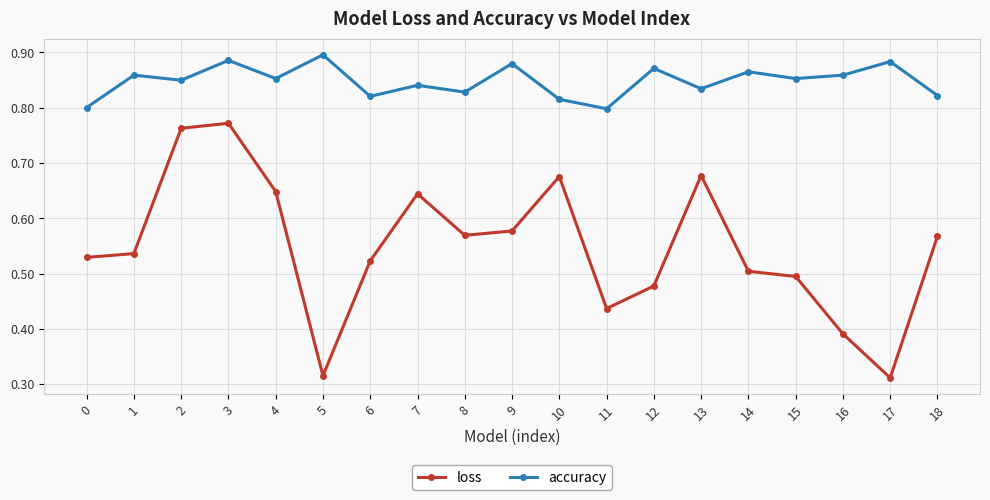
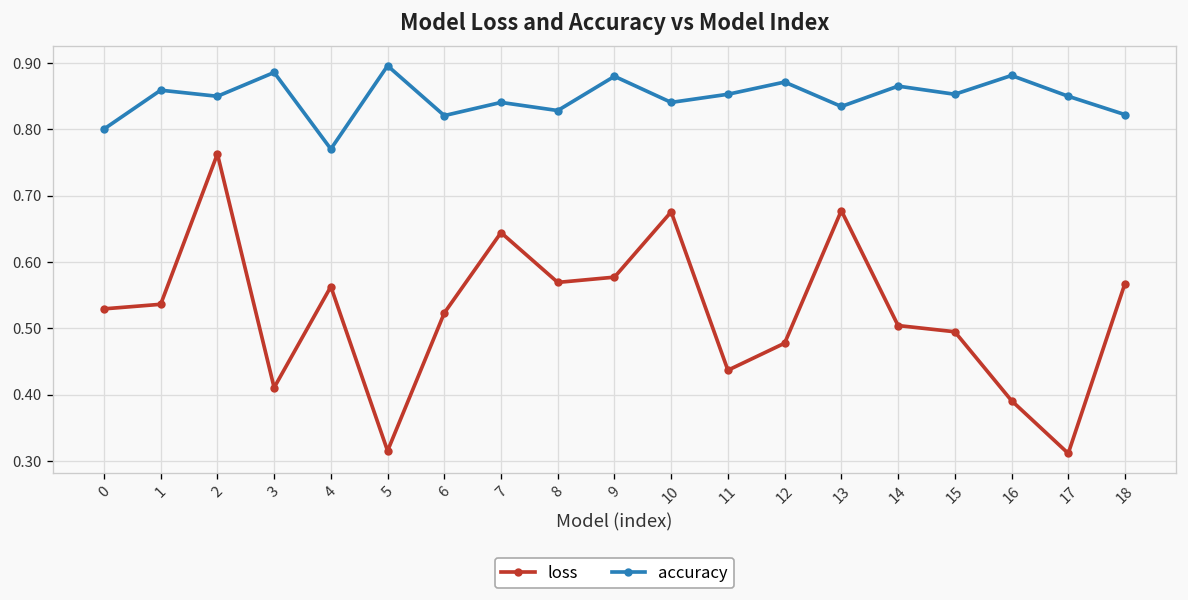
loss, 3: 0.77 -> 0.41
loss, 4: 0.65 -> 0.56
accuracy, 4: 0.85 -> 0.77
accuracy, 10: 0.82 -> 0.84
accuracy, 11: 0.80 -> 0.85
accuracy, 16: 0.86 -> 0.88
accuracy, 17: 0.88 -> 0.85
